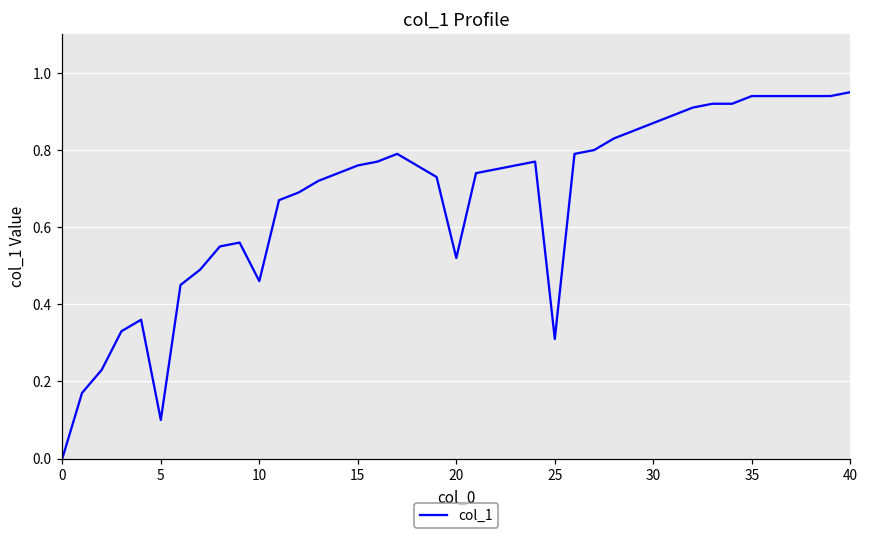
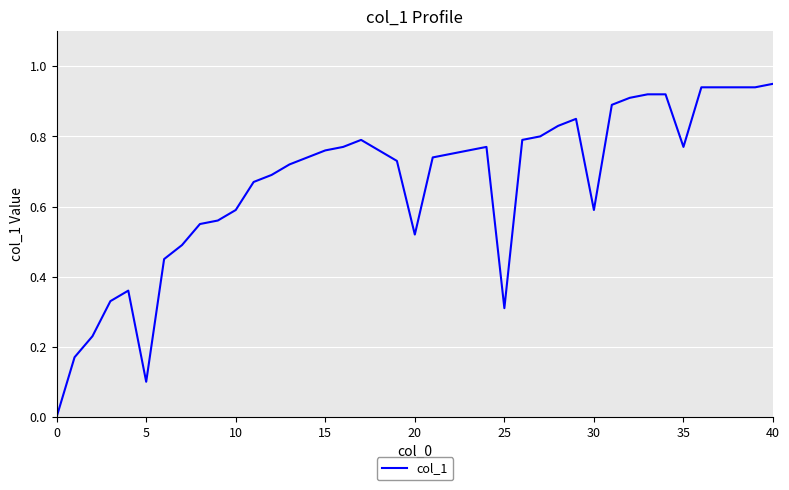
10: 0.46 -> 0.59
30: 0.87 -> 0.59
35: 0.94 -> 0.77
